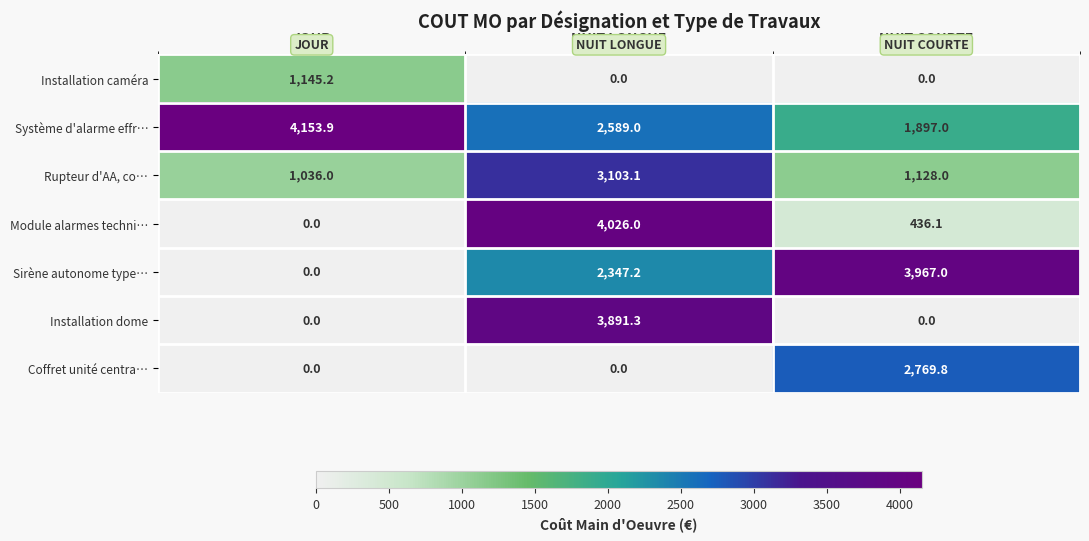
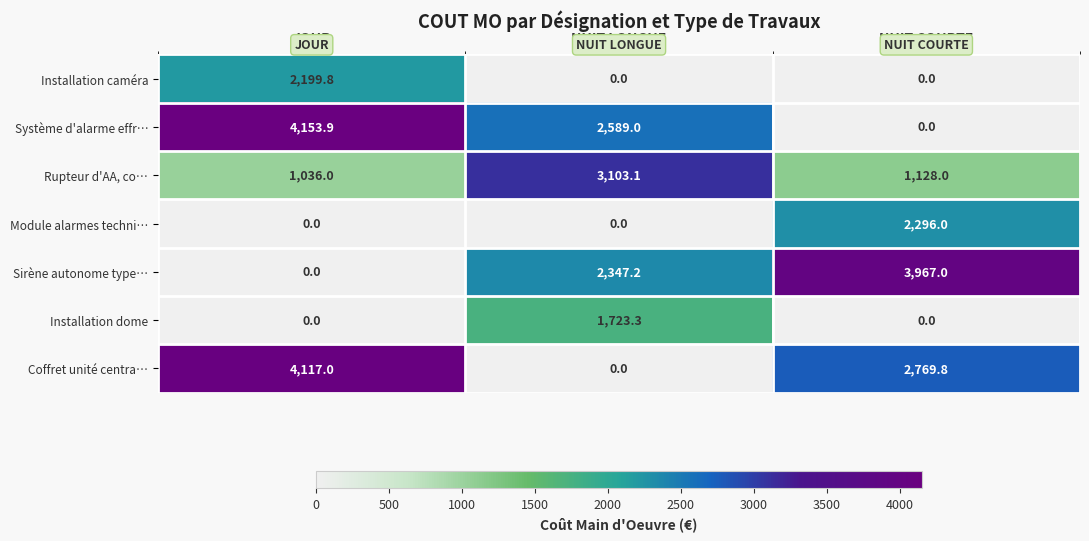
Installation caméra, JOUR: 1,145.2 -> 2,199.8
Système d'alarme effr…, NUIT COURTE: 1,897.0 -> 0.0
Module alarmes techni…, NUIT LONGUE: 4,026.0 -> 0.0
Module alarmes techni…, NUIT COURTE: 436.1 -> 2,296.0
Installation dome, NUIT LONGUE: 3,891.3 -> 1,723.3
Coffret unité centra…, JOUR: 0.0 -> 4,117.0
